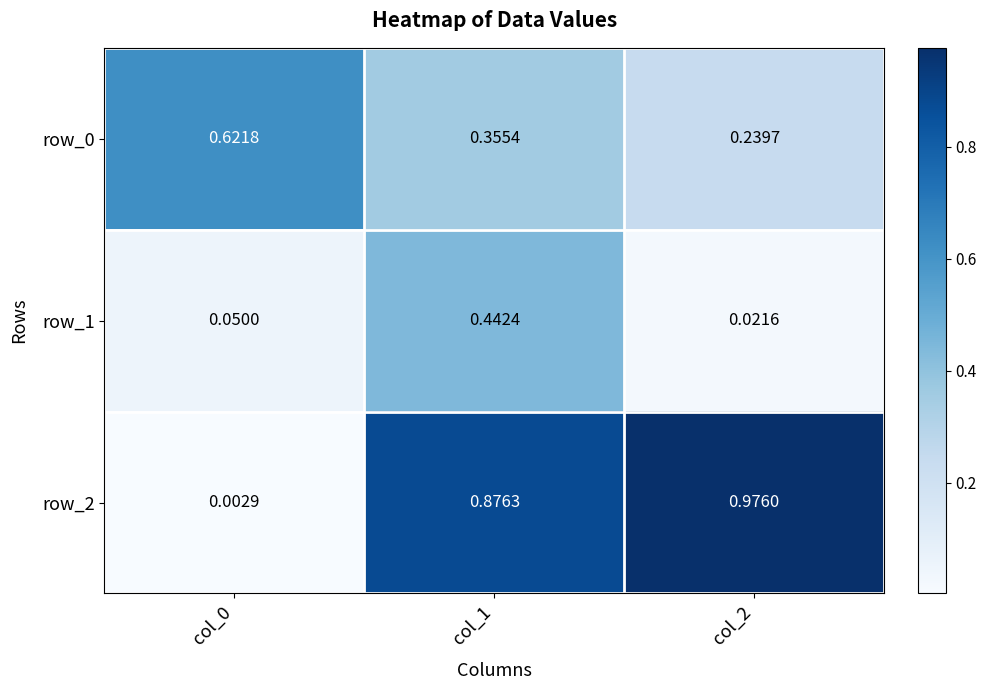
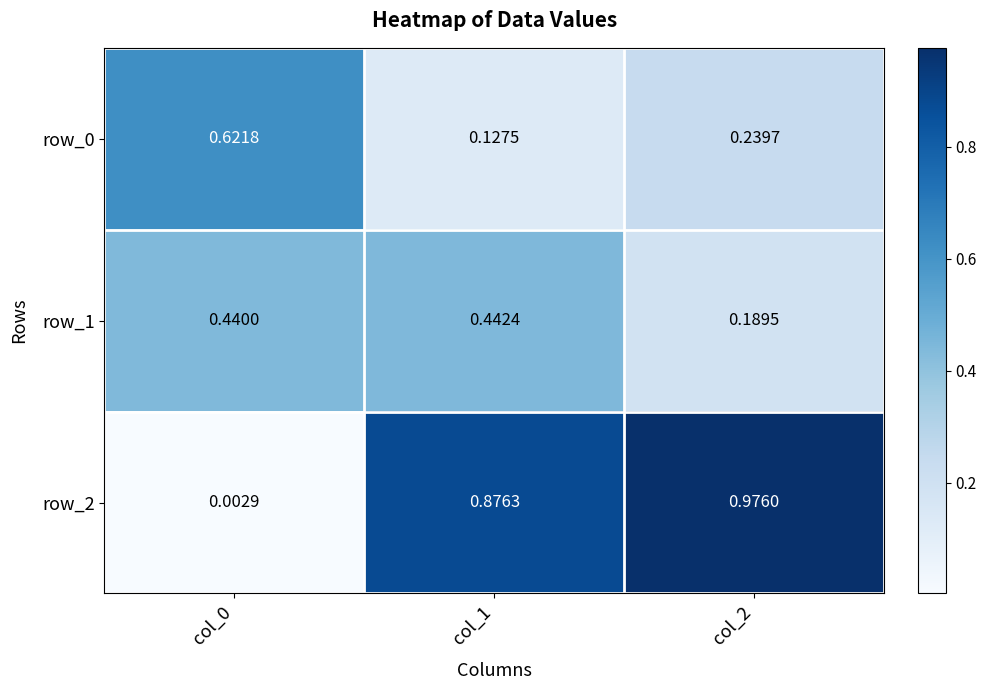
row_0, col_1: 0.3554 -> 0.1275
row_1, col_0: 0.0500 -> 0.4400
row_1, col_2: 0.0216 -> 0.1895
